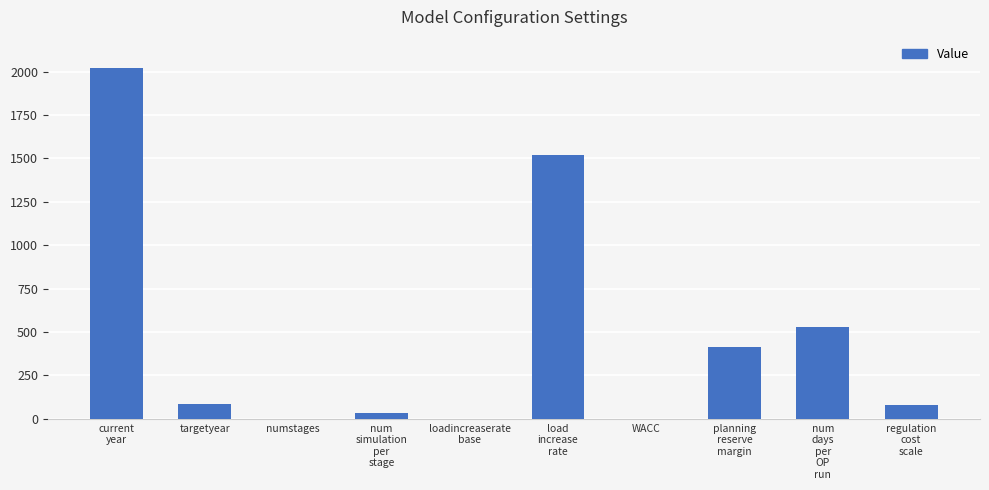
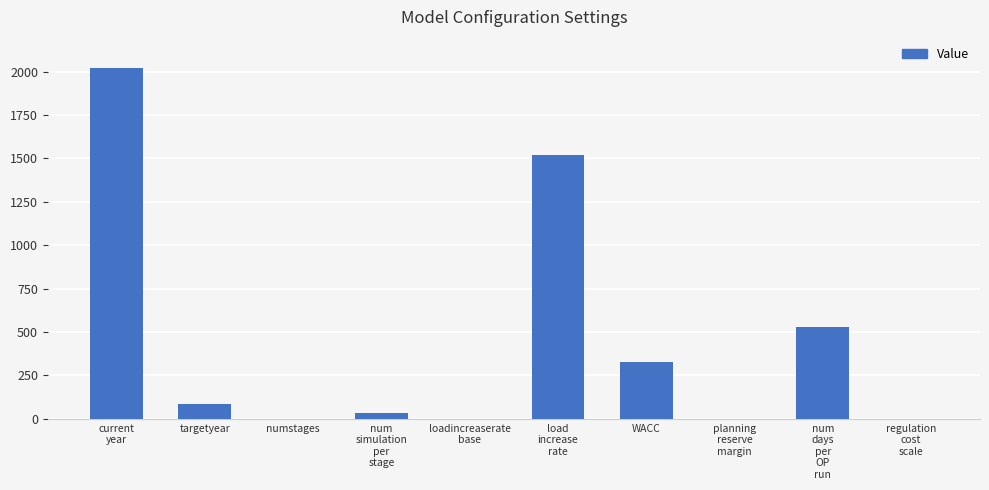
WACC: 0 -> 330
planning reserve margin: 410 -> 0
regulation cost scale: 80 -> 0
